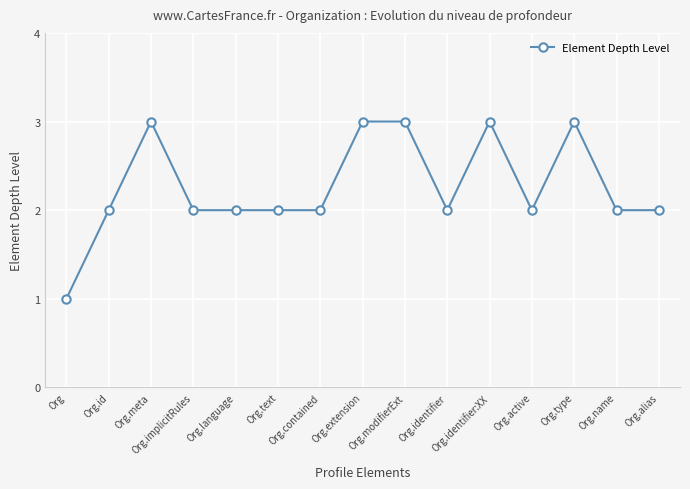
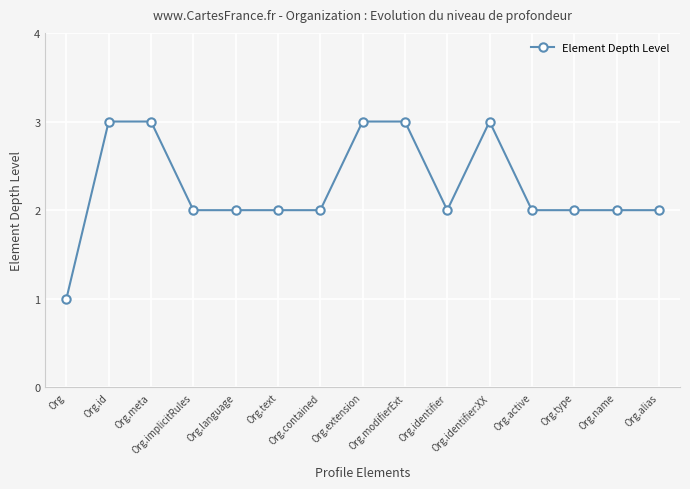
Org.id: 2 -> 3
Org.type: 3 -> 2
